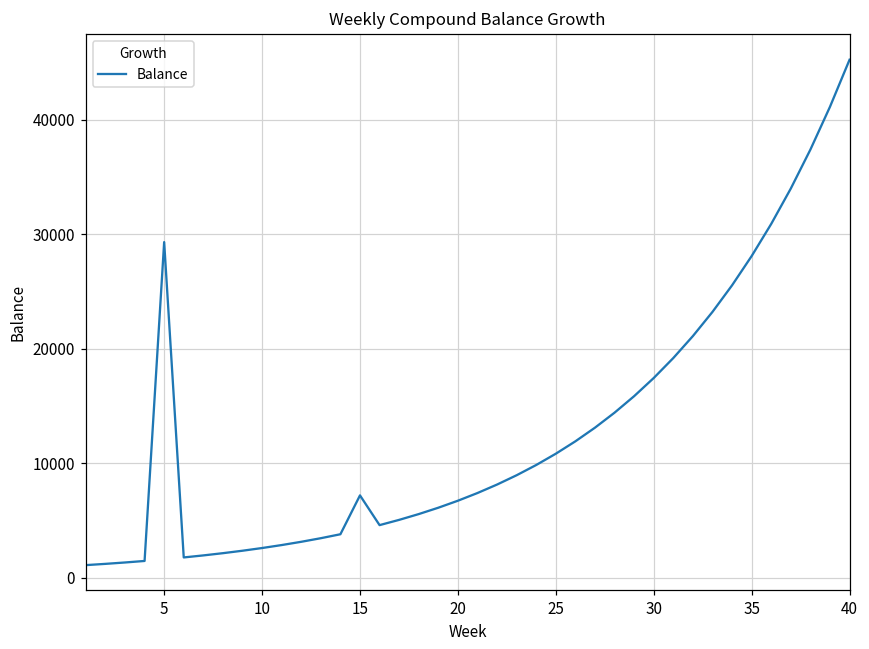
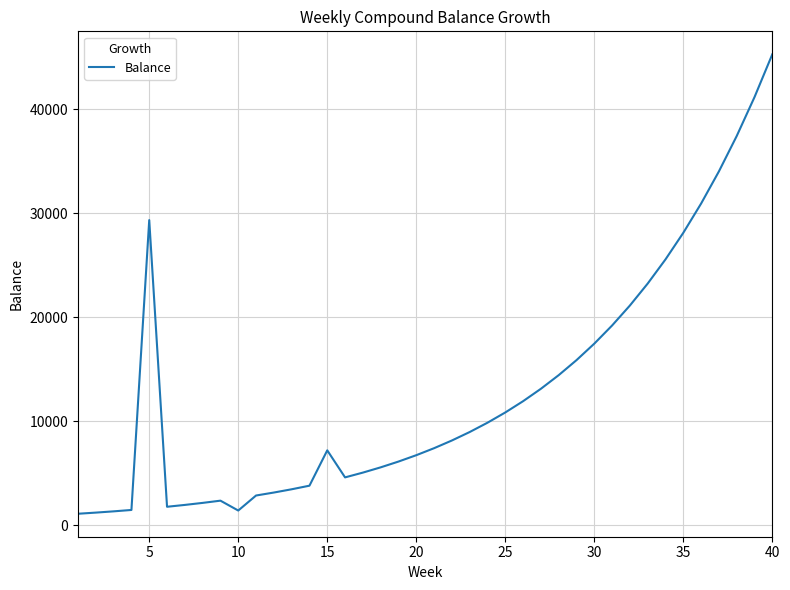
10: 2600 -> 1400
